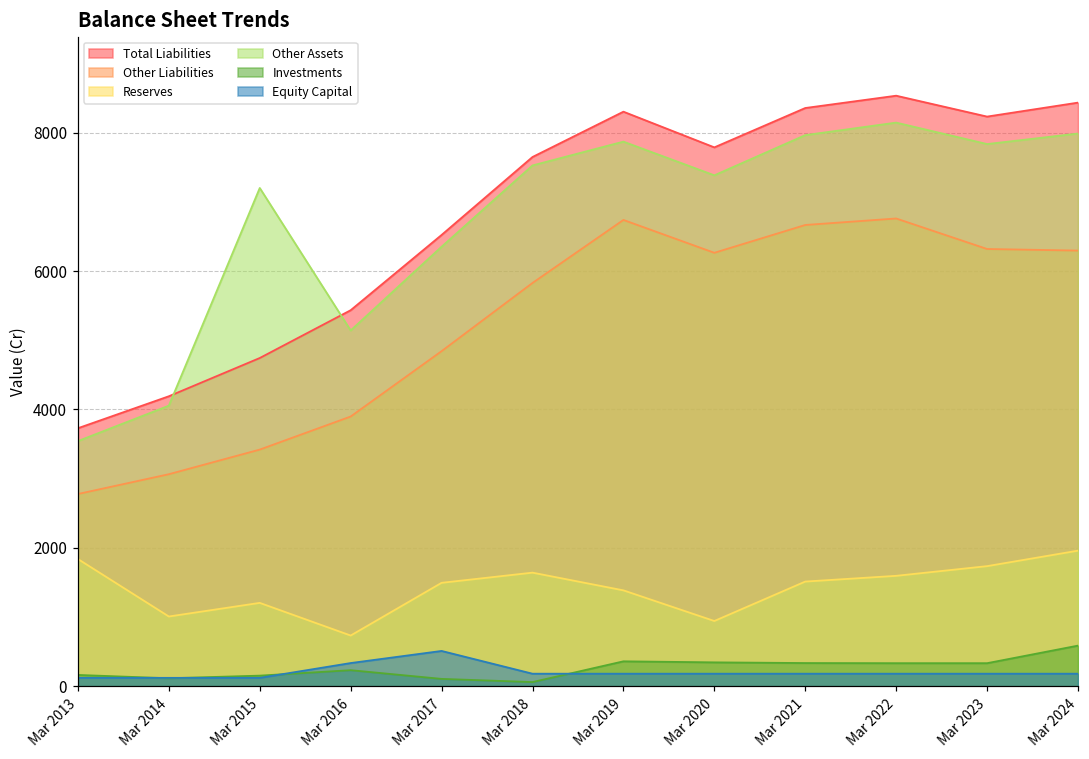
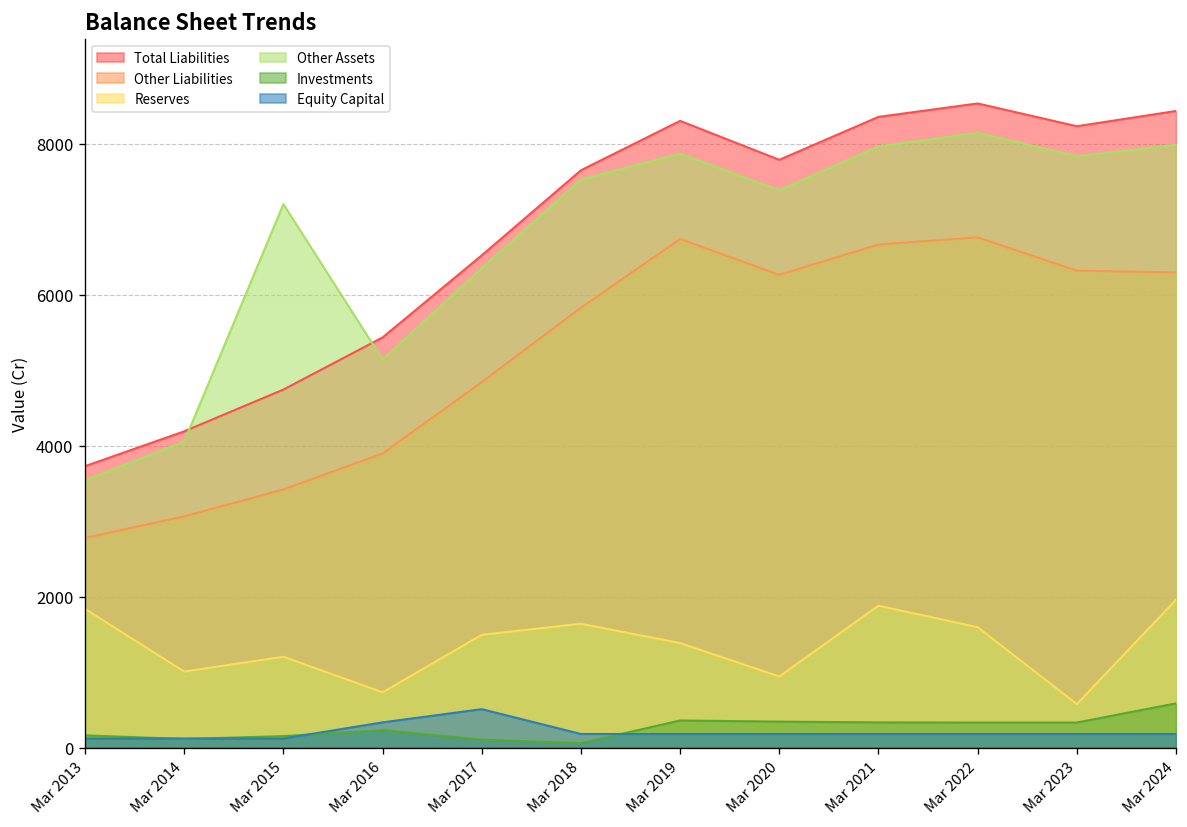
Reserves, Mar 2021: 1500 -> 1900
Reserves, Mar 2023: 1700 -> 600
